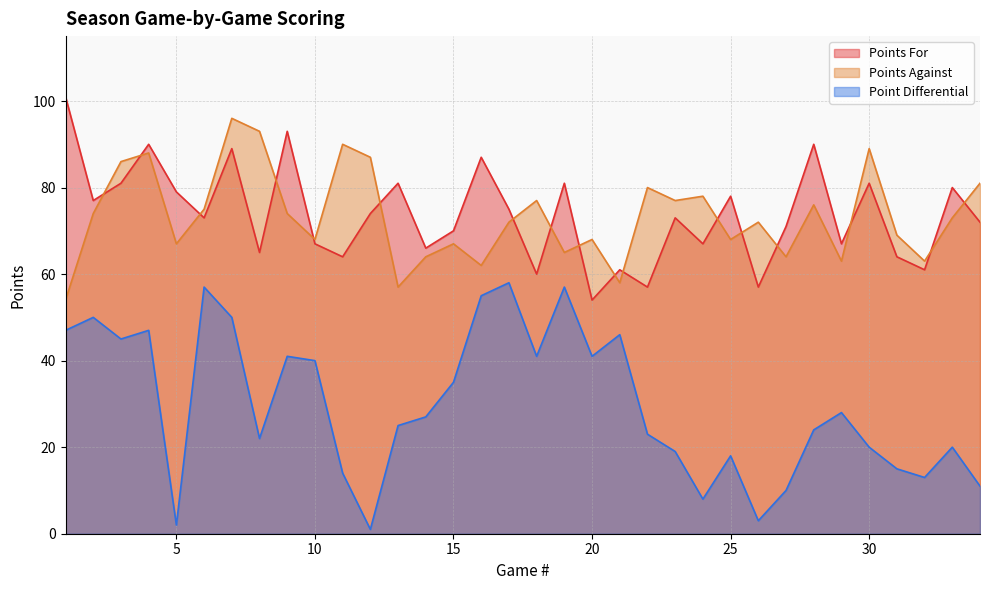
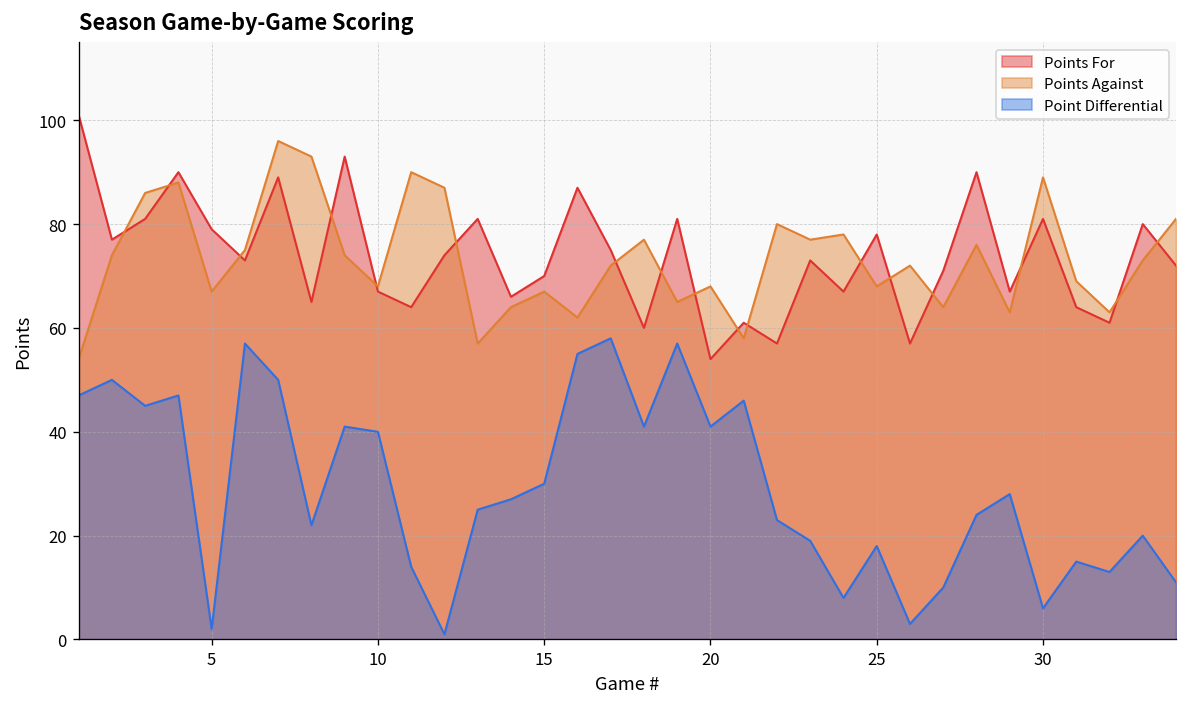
Point Differential, 15: 35 -> 30
Point Differential, 30: 20 -> 6
